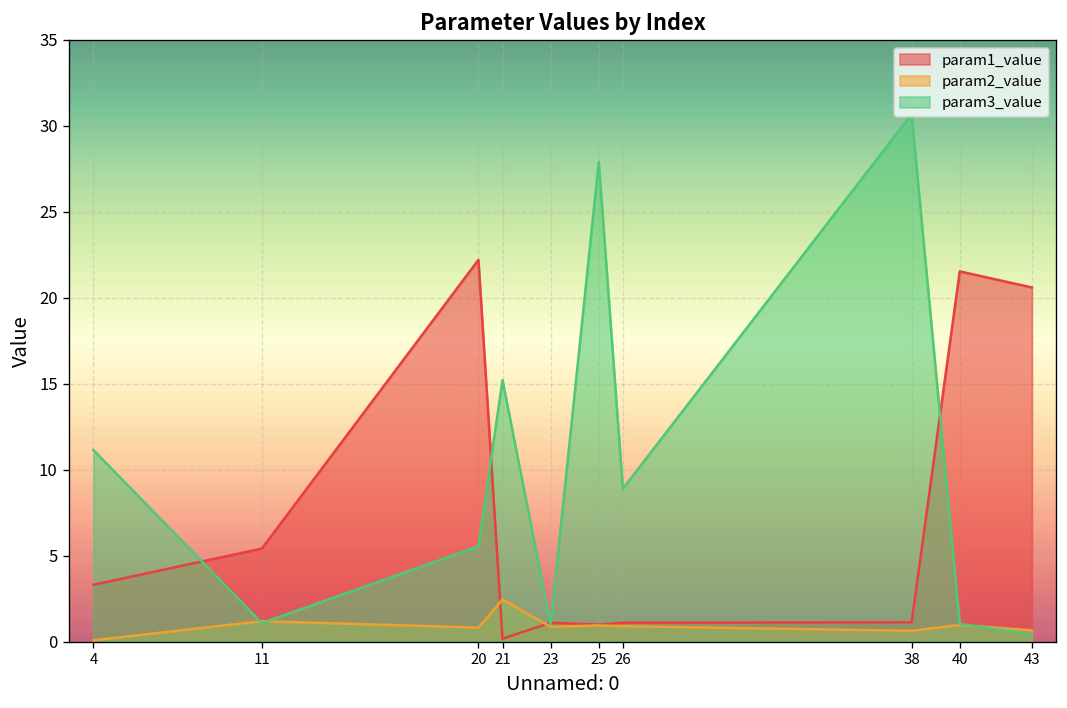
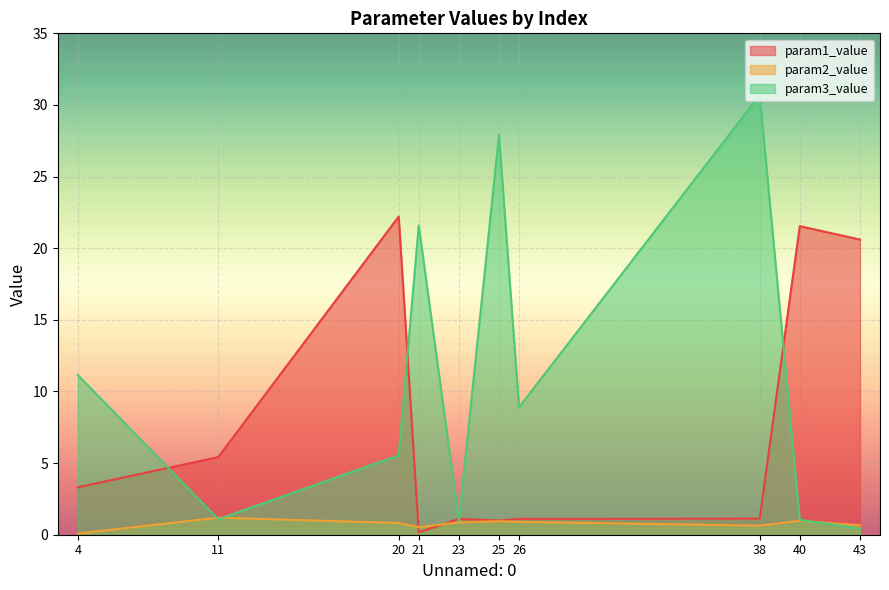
param2_value, 21: 2.4 -> 0.5
param3_value, 21: 15.2 -> 21.6
